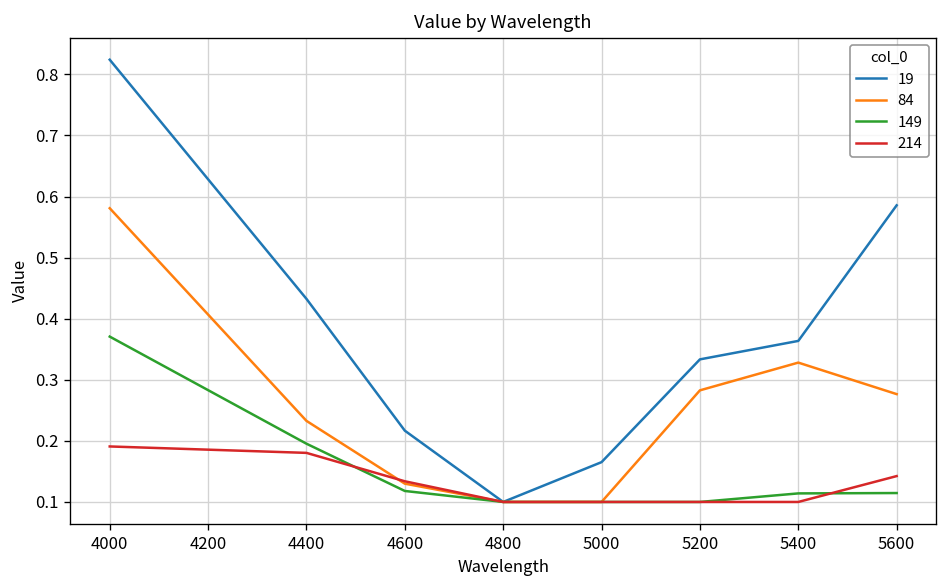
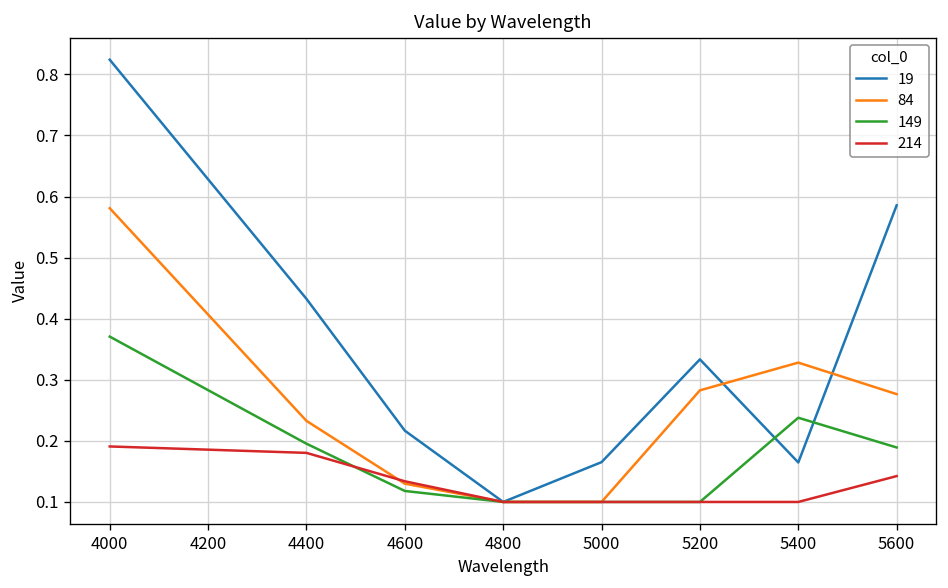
19, 5400: 0.36 -> 0.16
149, 5400: 0.11 -> 0.24
149, 5600: 0.11 -> 0.19
